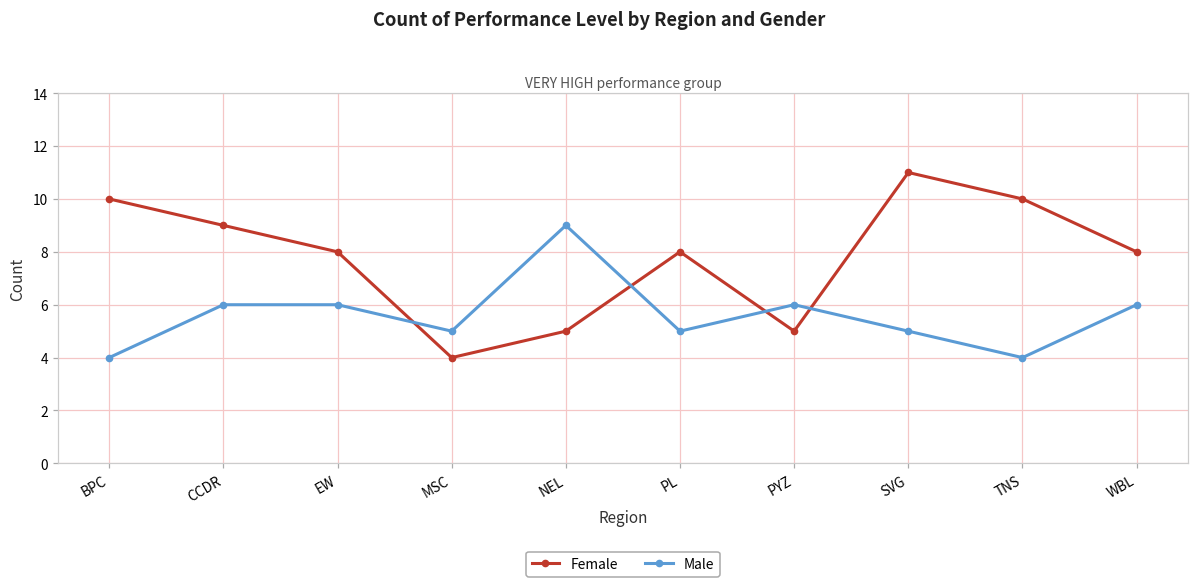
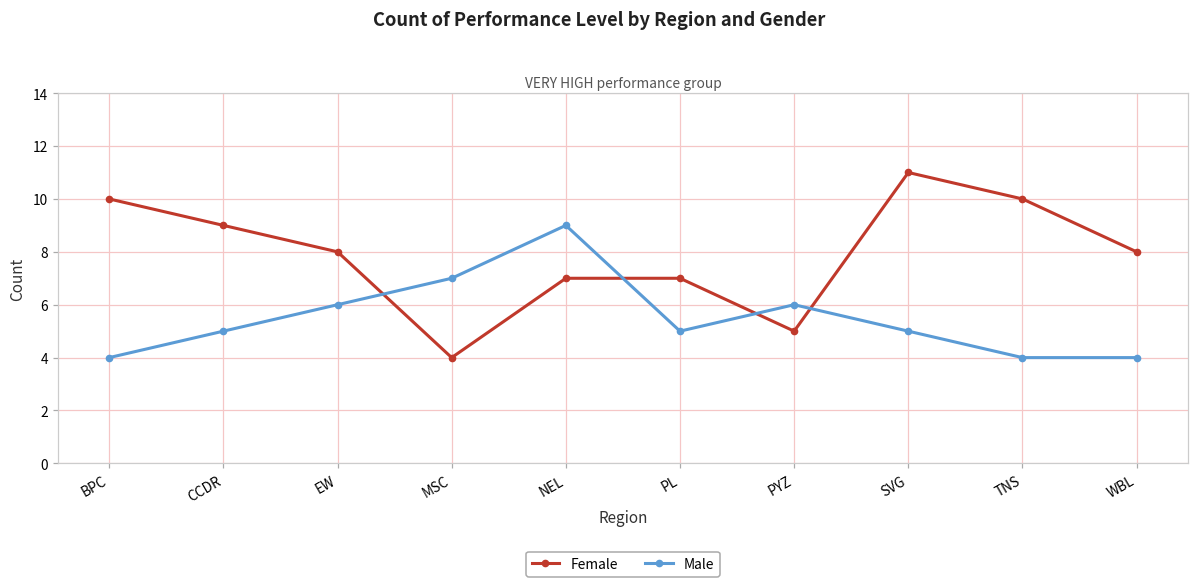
Male, CCDR: 6 -> 5
Male, MSC: 5 -> 7
Female, NEL: 5 -> 7
Female, PL: 8 -> 7
Male, WBL: 6 -> 4
